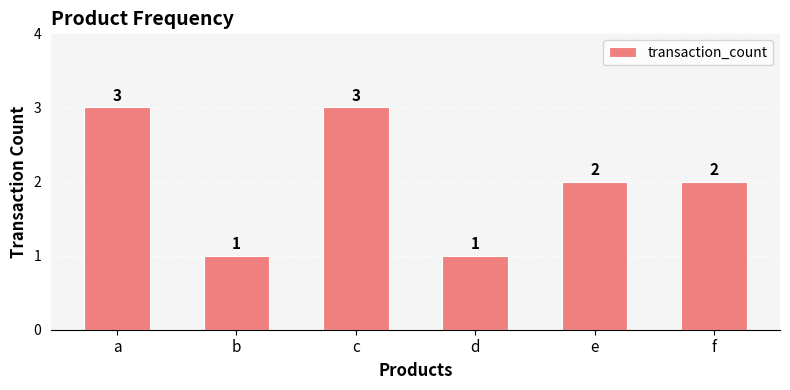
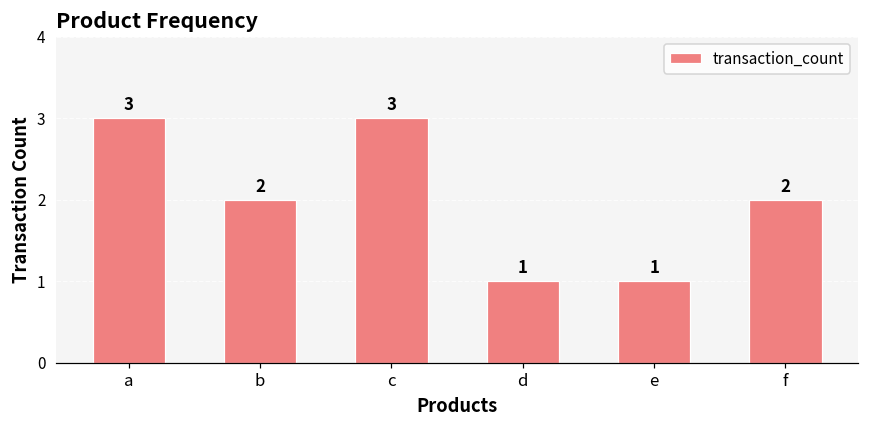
b: 1 -> 2
e: 2 -> 1
